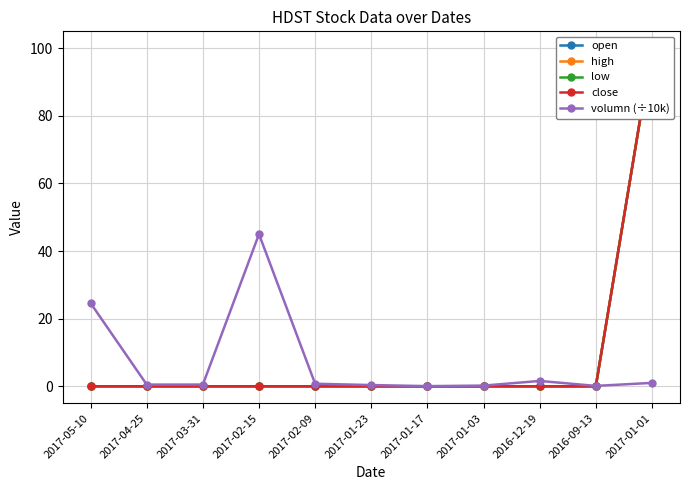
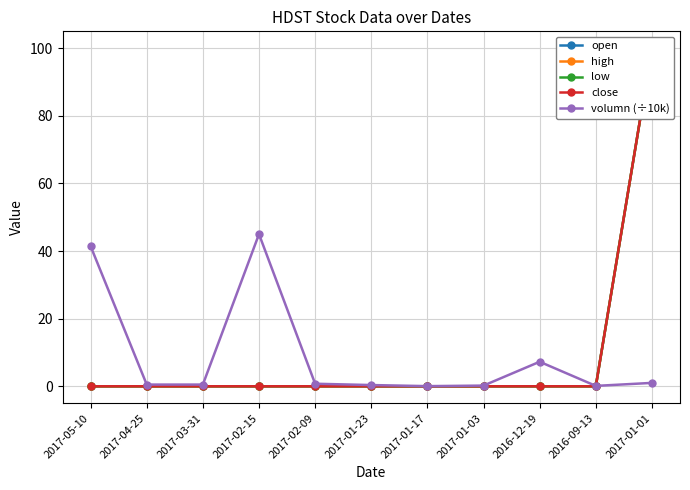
volumn (÷10k), 2017-05-10: 25 -> 41
volumn (÷10k), 2016-12-19: 2 -> 7
